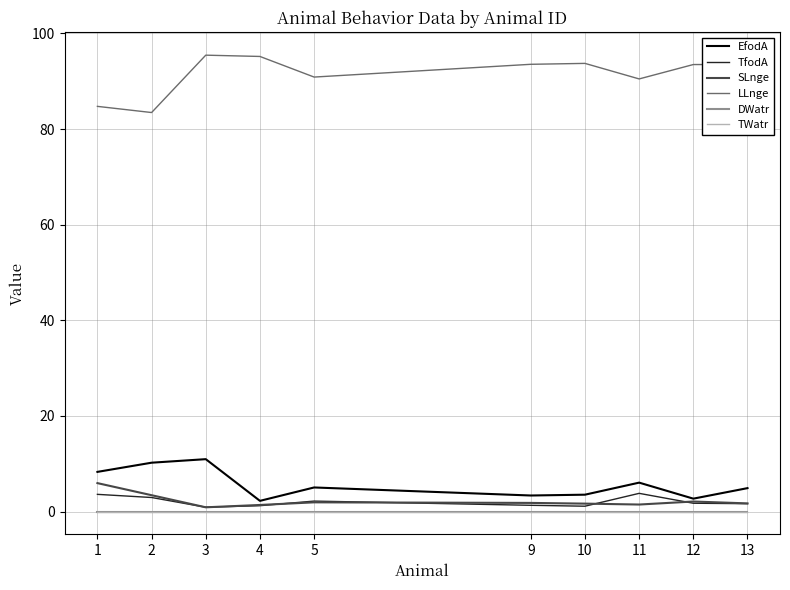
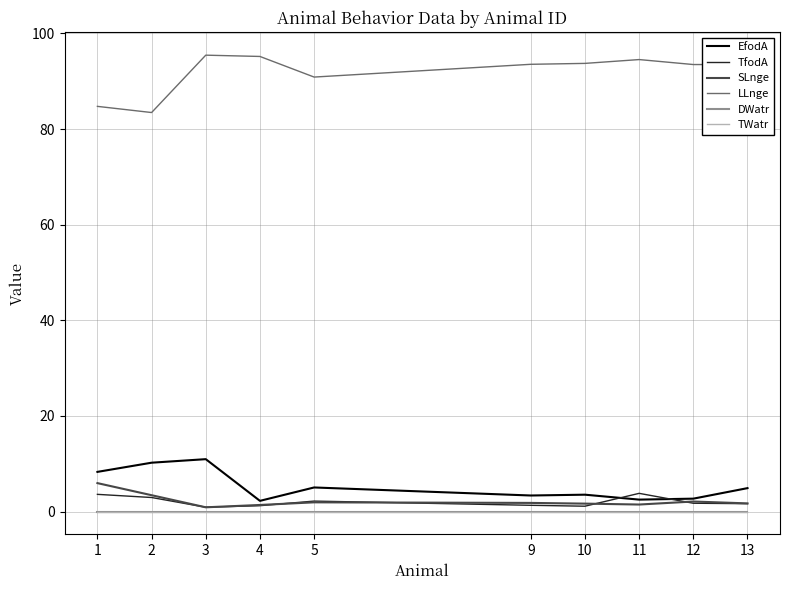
EfodA, 11: 6 -> 2
LLnge, 11: 90 -> 95
